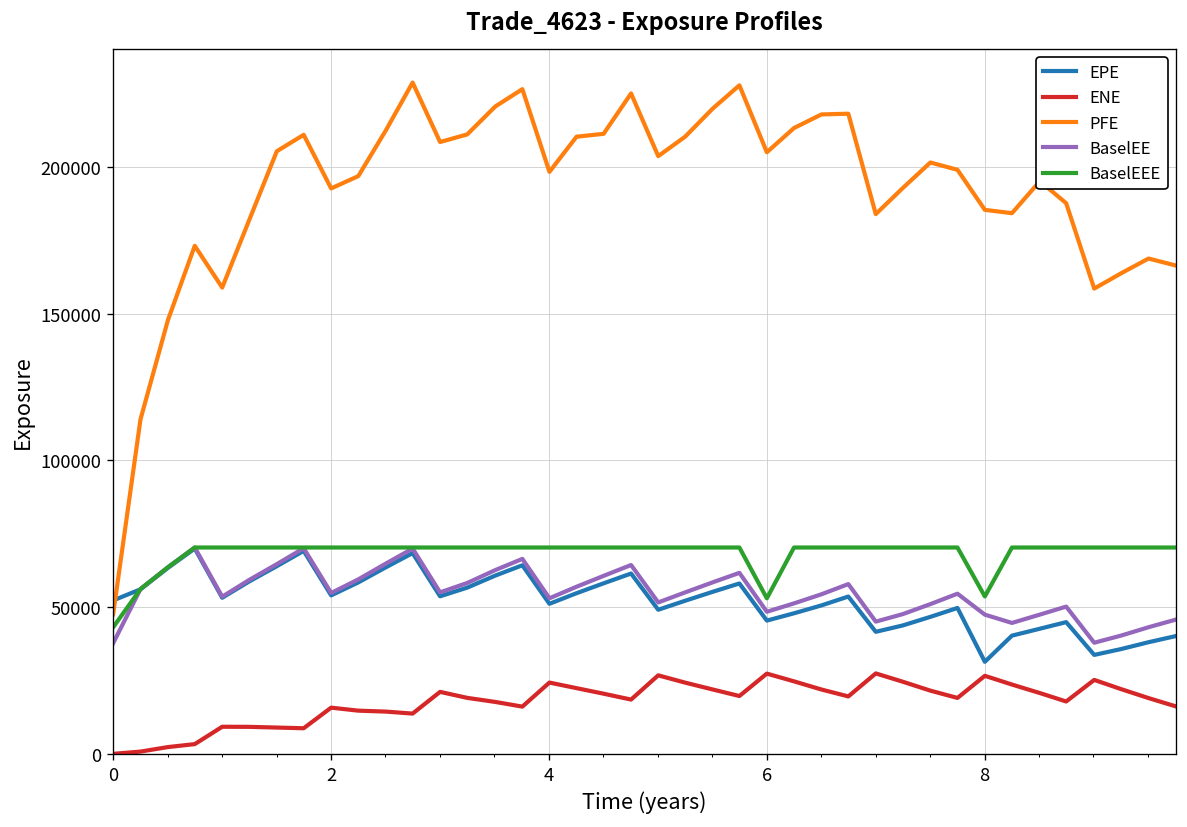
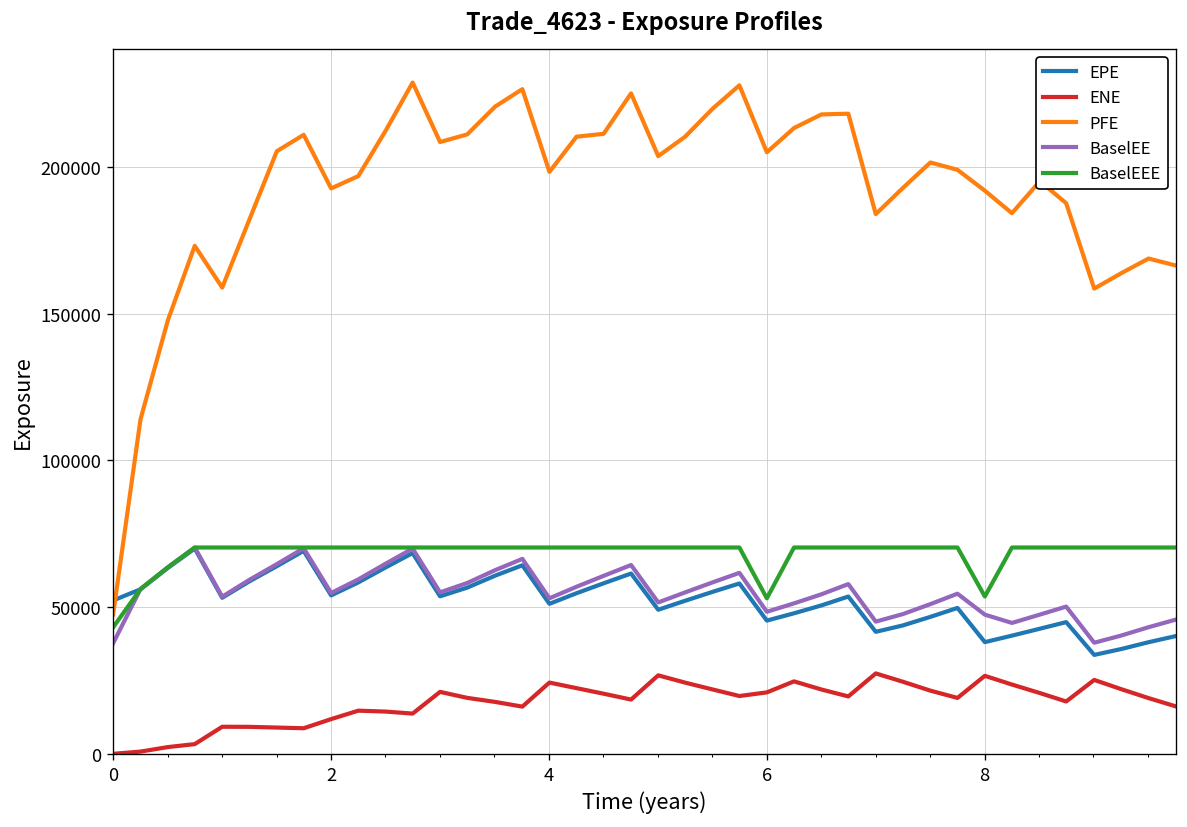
ENE, 2: 16000 -> 12000
ENE, 6: 27000 -> 21000
EPE, 8: 31000 -> 38000
PFE, 8: 185000 -> 192000
